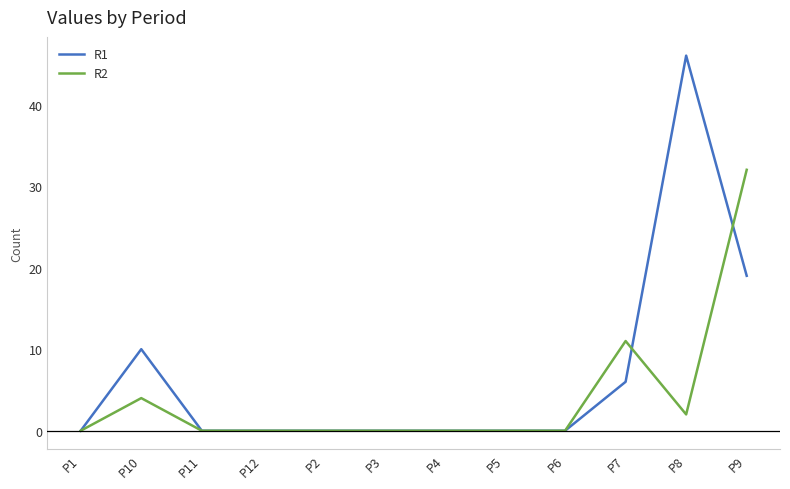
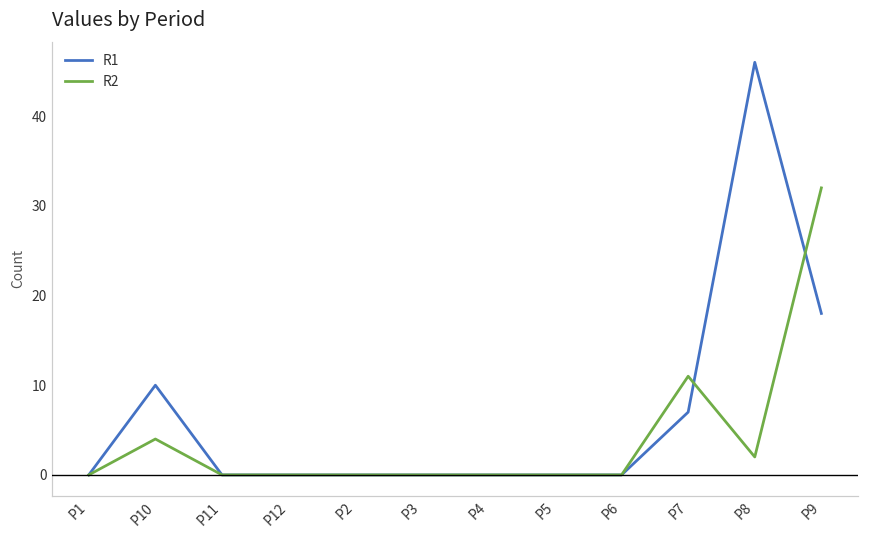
R1, P7: 6 -> 7
R1, P9: 19 -> 18
